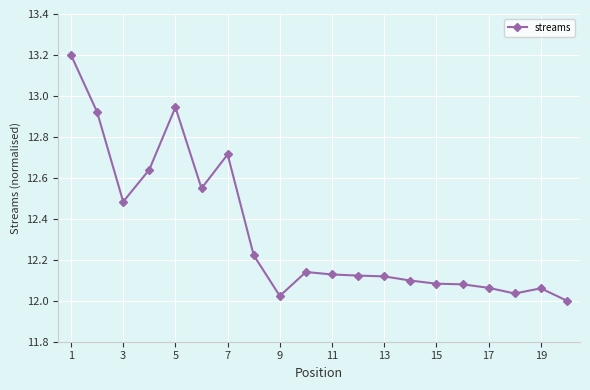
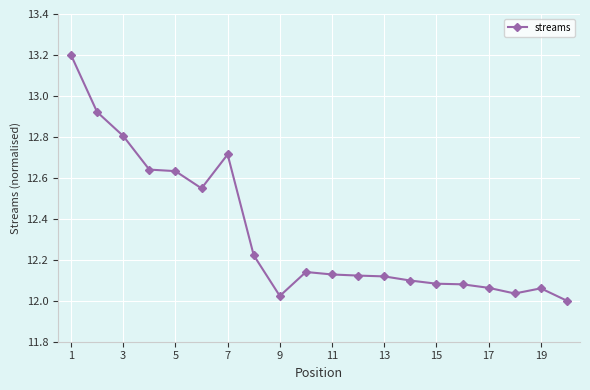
3: 12.48 -> 12.80
5: 12.94 -> 12.63
